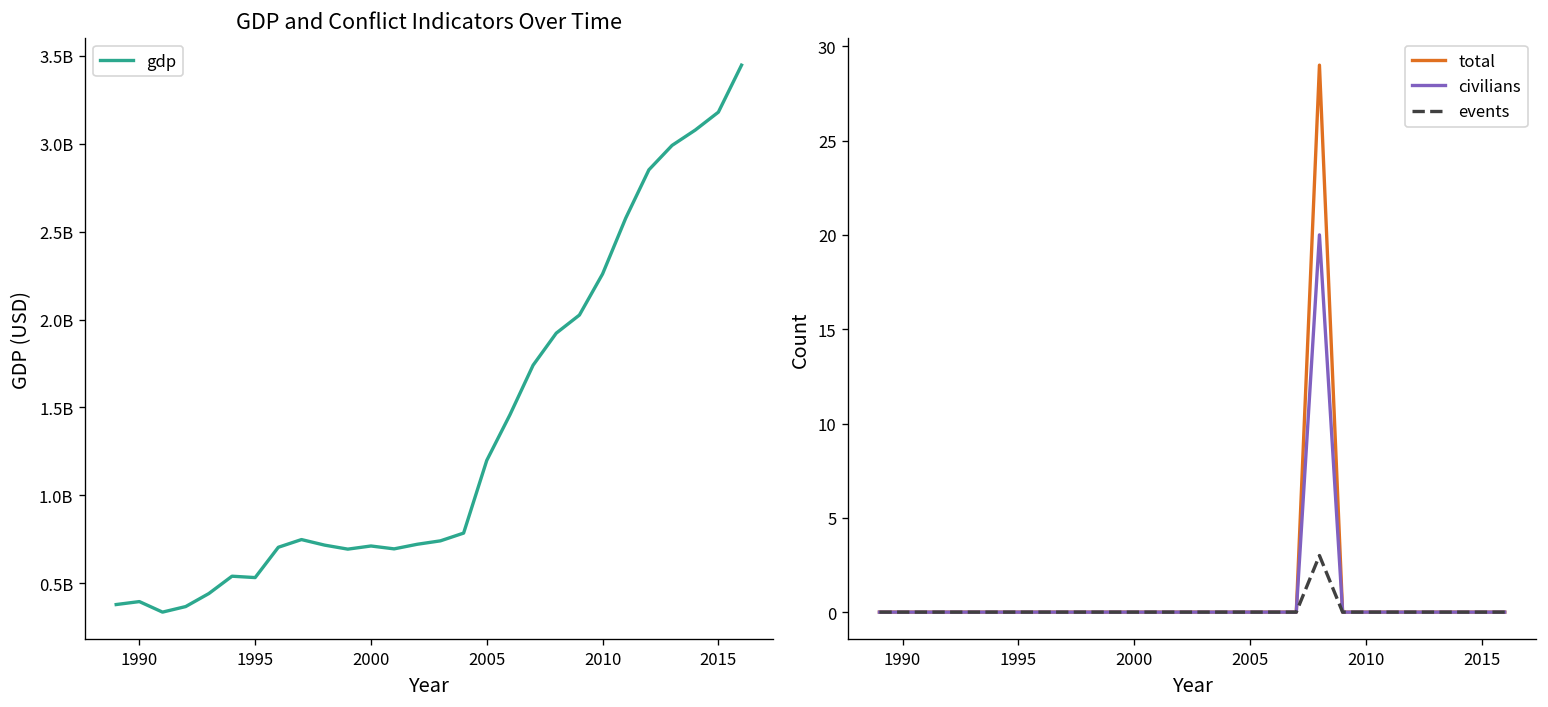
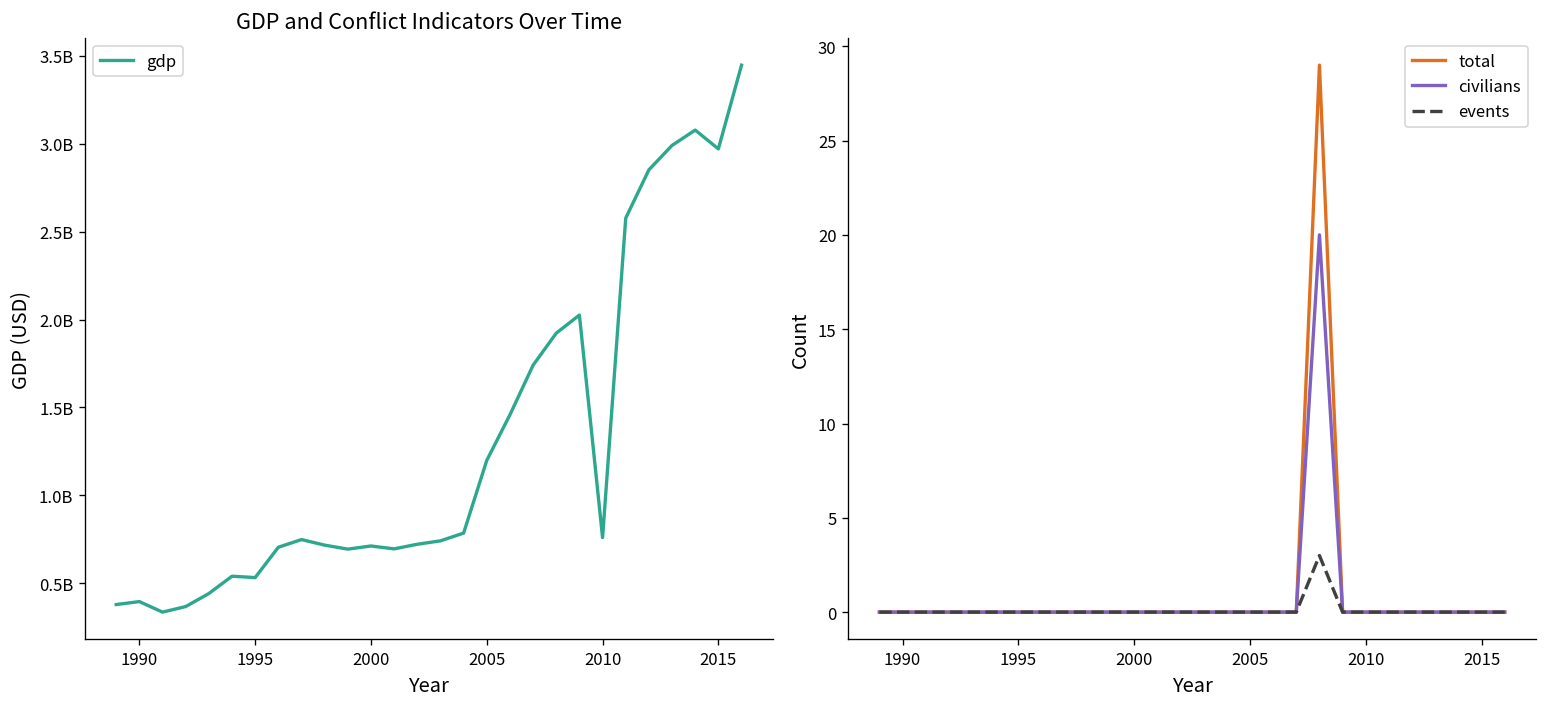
GDP and Conflict Indicators Over Time, 2010: 2260000000 -> 760000000
GDP and Conflict Indicators Over Time, 2015: 3180000000 -> 2970000000
